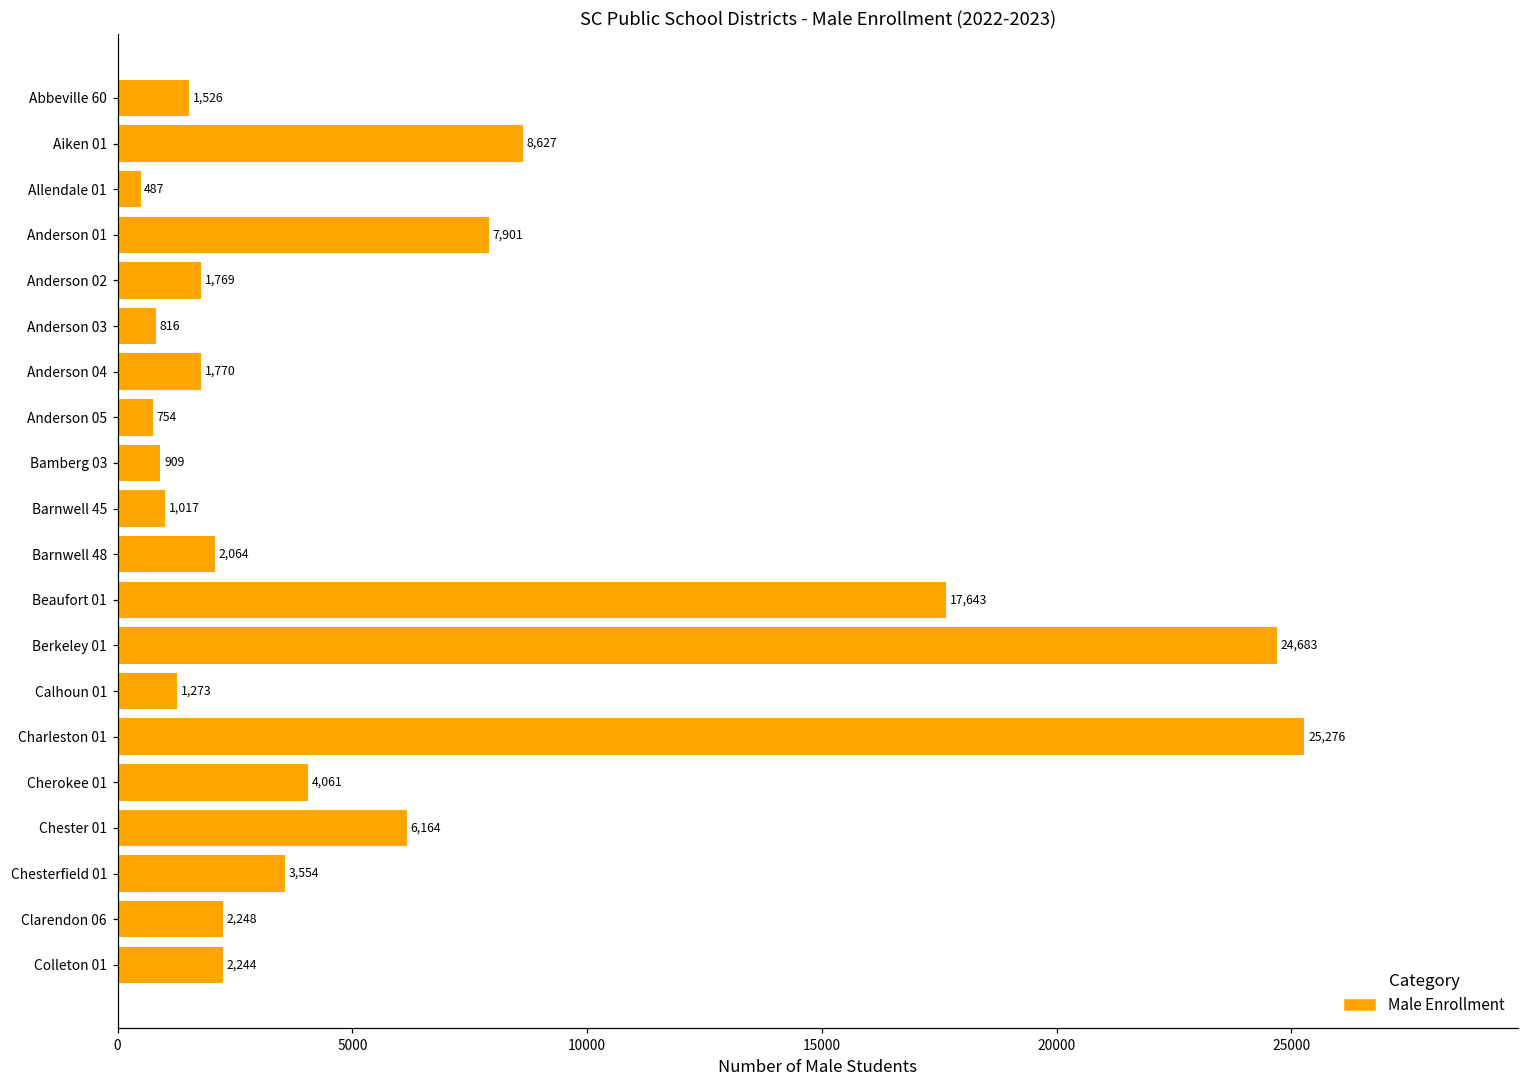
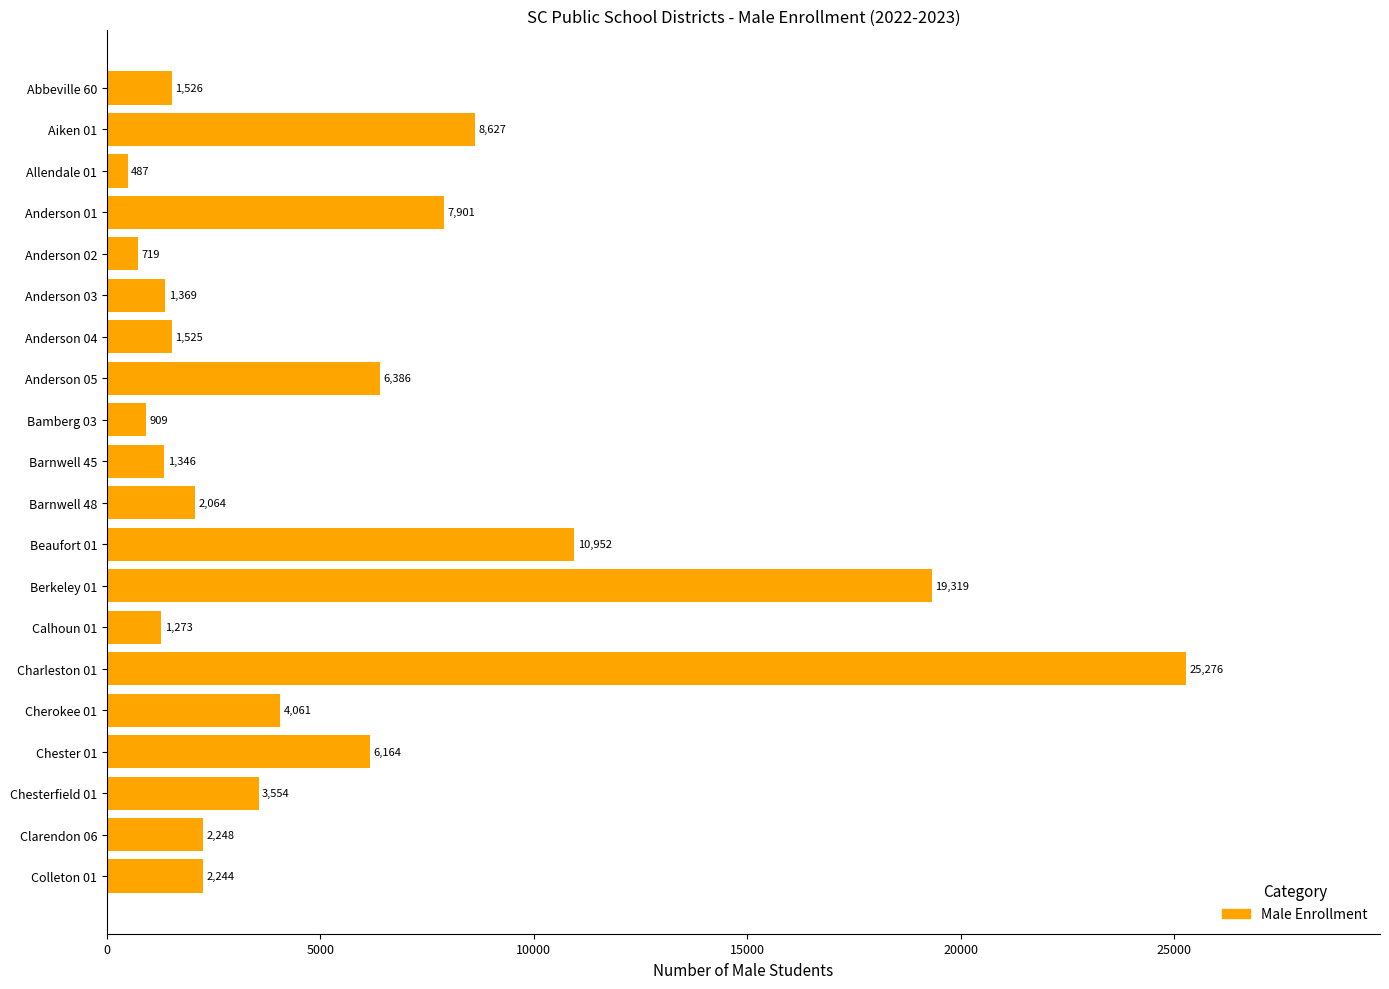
Anderson 02: 1,769 -> 719
Anderson 03: 816 -> 1,369
Anderson 04: 1,770 -> 1,525
Anderson 05: 754 -> 6,386
Barnwell 45: 1,017 -> 1,346
Beaufort 01: 17,643 -> 10,952
Berkeley 01: 24,683 -> 19,319
